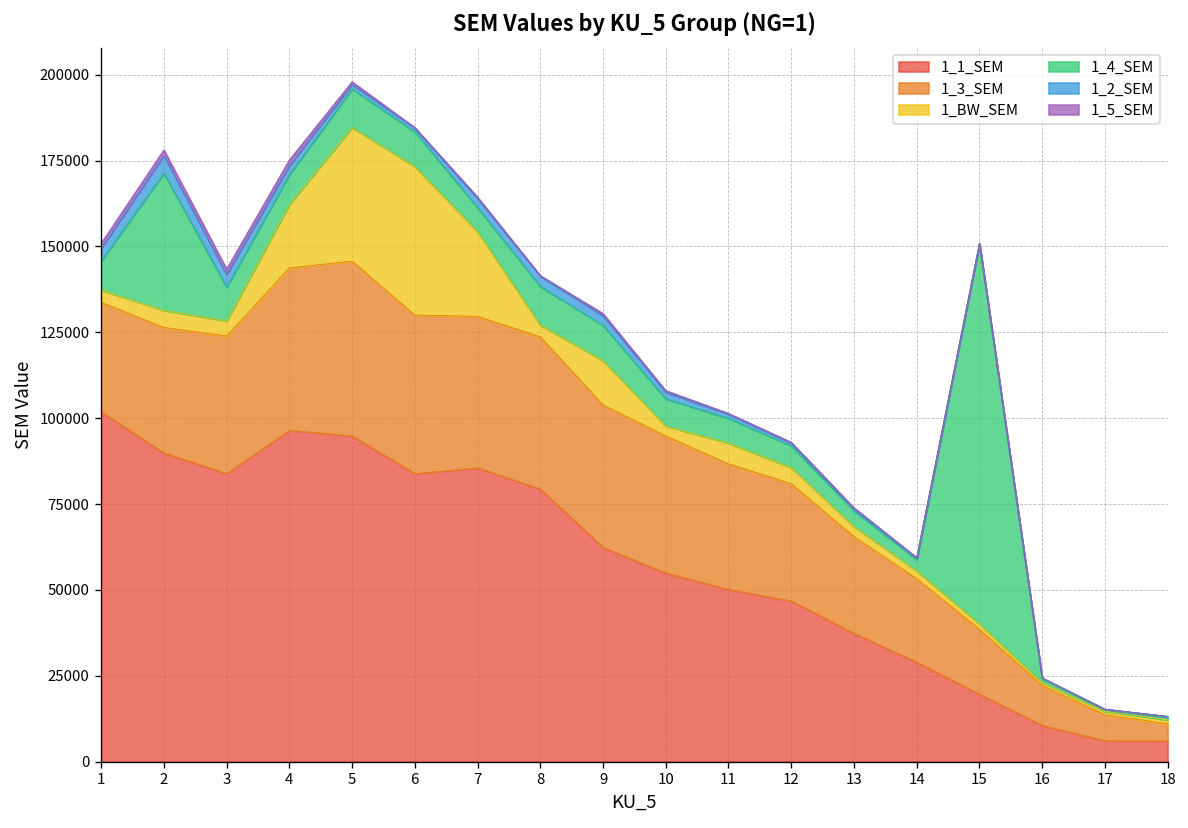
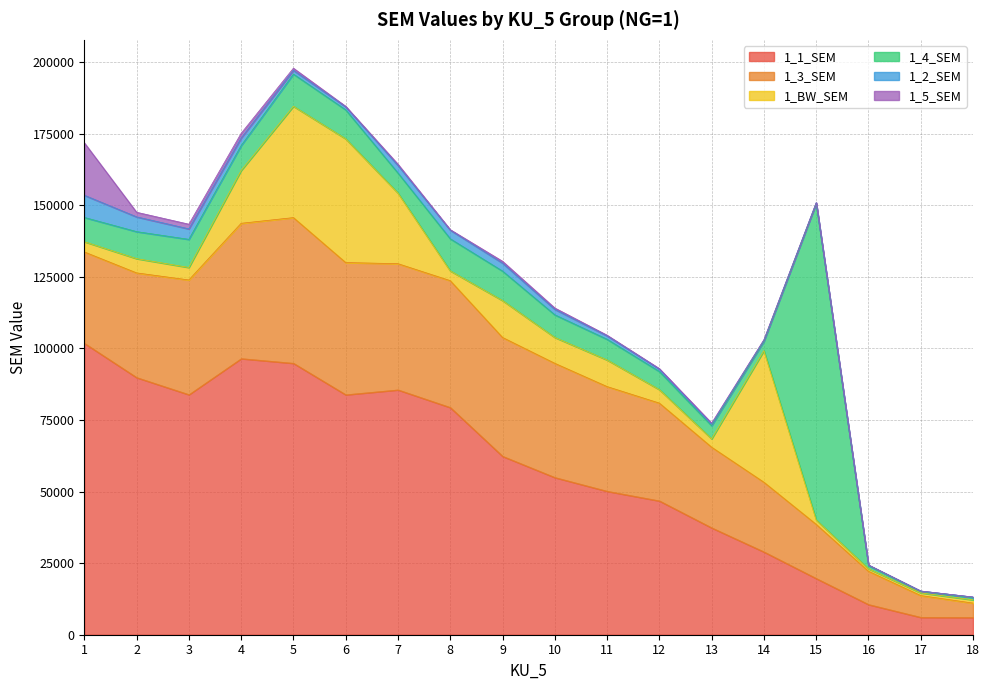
1_2_SEM, 1: 4000 -> 8000
1_5_SEM, 1: 1000 -> 18000
1_4_SEM, 2: 40000 -> 9000
1_BW_SEM, 10: 3000 -> 9000
1_BW_SEM, 11: 6000 -> 9000
1_BW_SEM, 14: 2000 -> 46000
